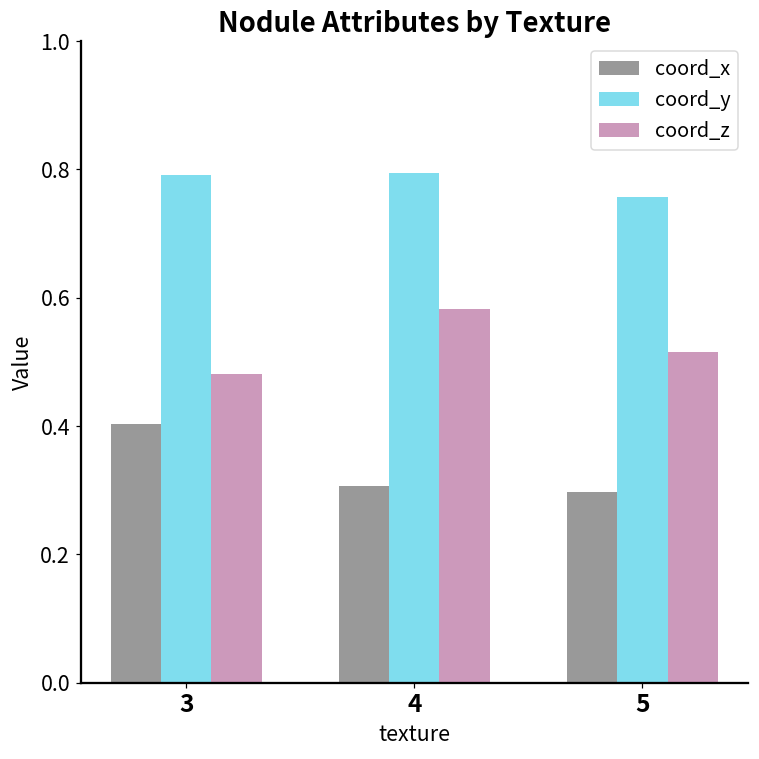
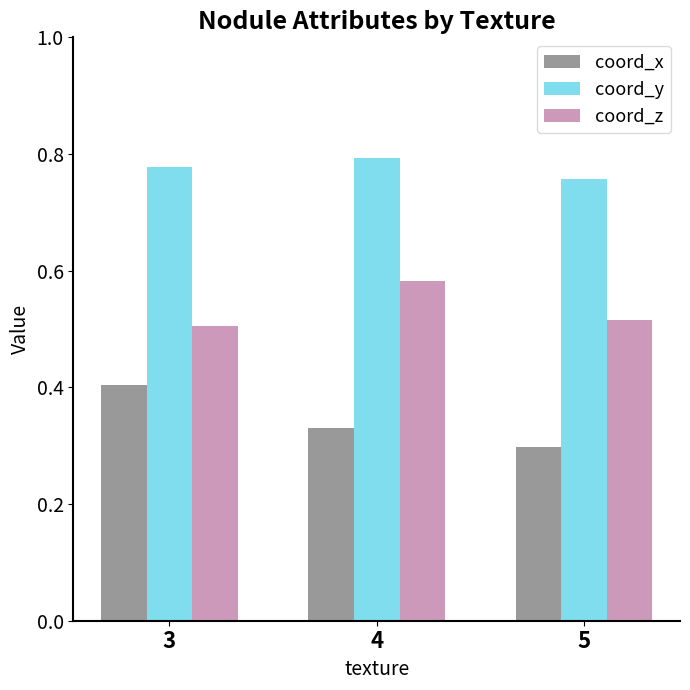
coord_y, 3: 0.79 -> 0.78
coord_z, 3: 0.48 -> 0.51
coord_x, 4: 0.31 -> 0.33
